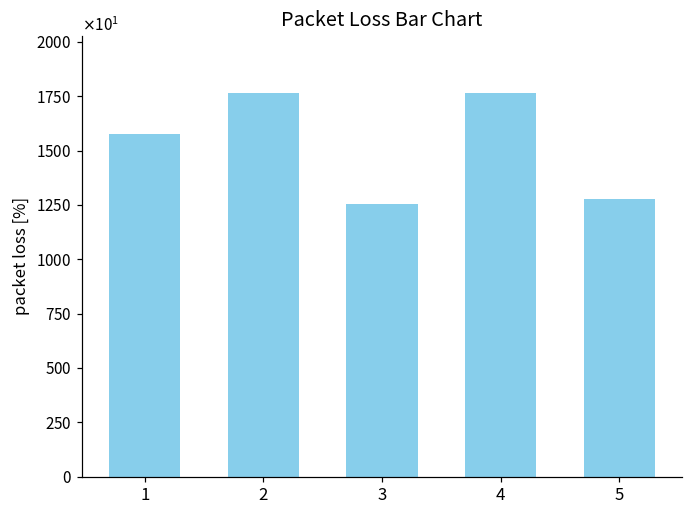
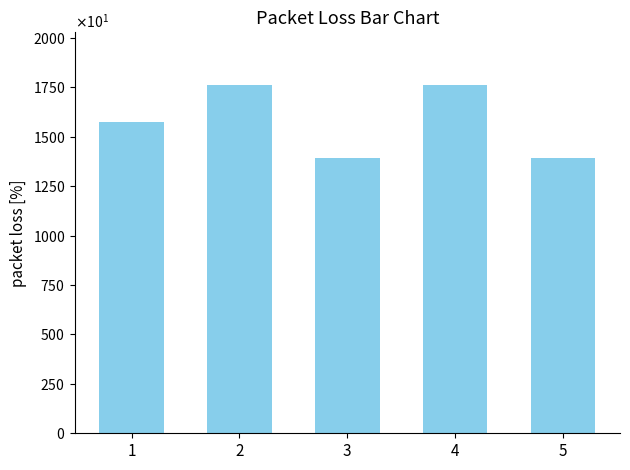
3: 12600 -> 13900
5: 12800 -> 13900
